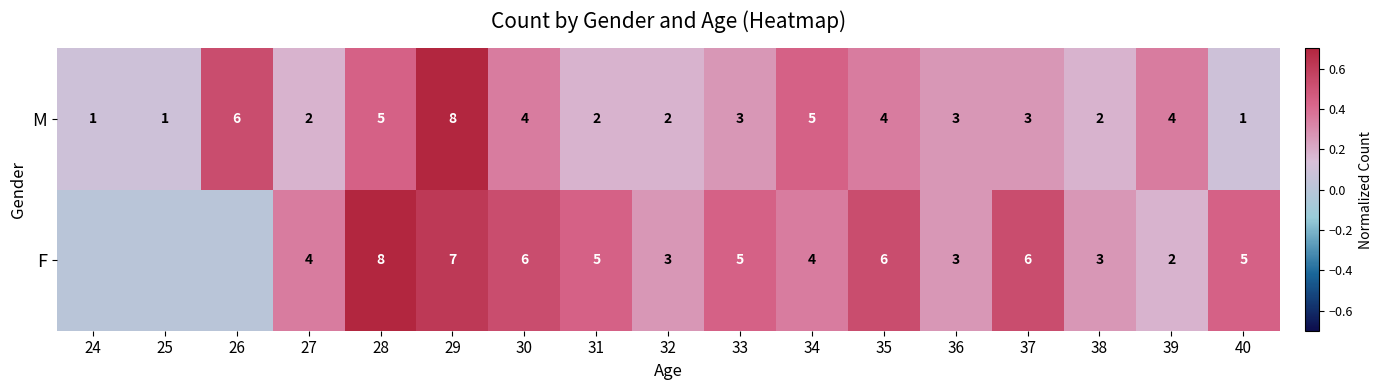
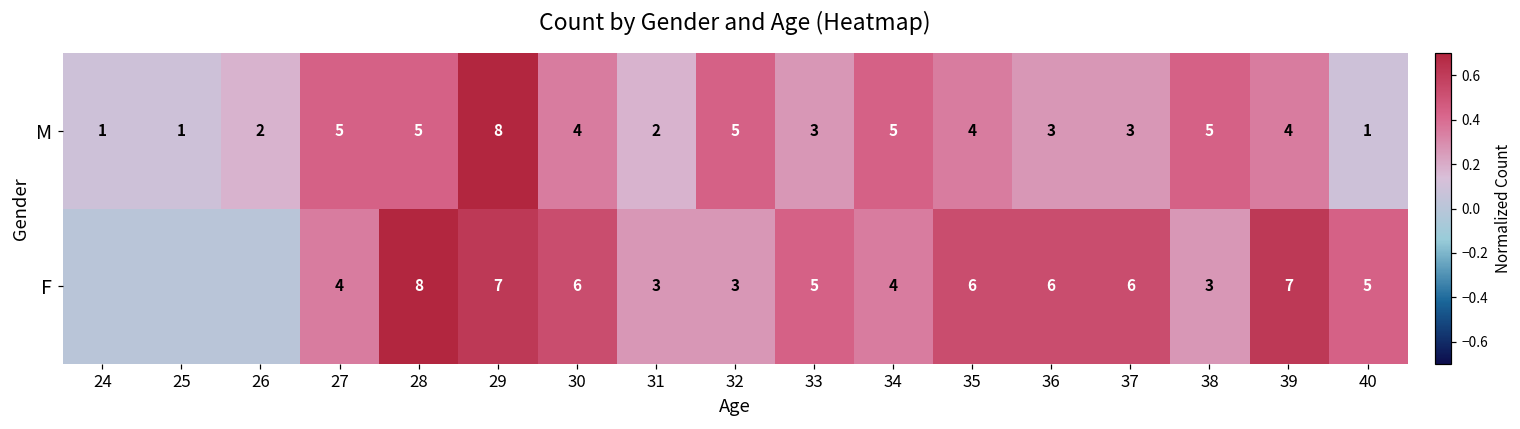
M, 26: 6 -> 2
M, 27: 2 -> 5
M, 32: 2 -> 5
M, 38: 2 -> 5
F, 31: 5 -> 3
F, 36: 3 -> 6
F, 39: 2 -> 7
